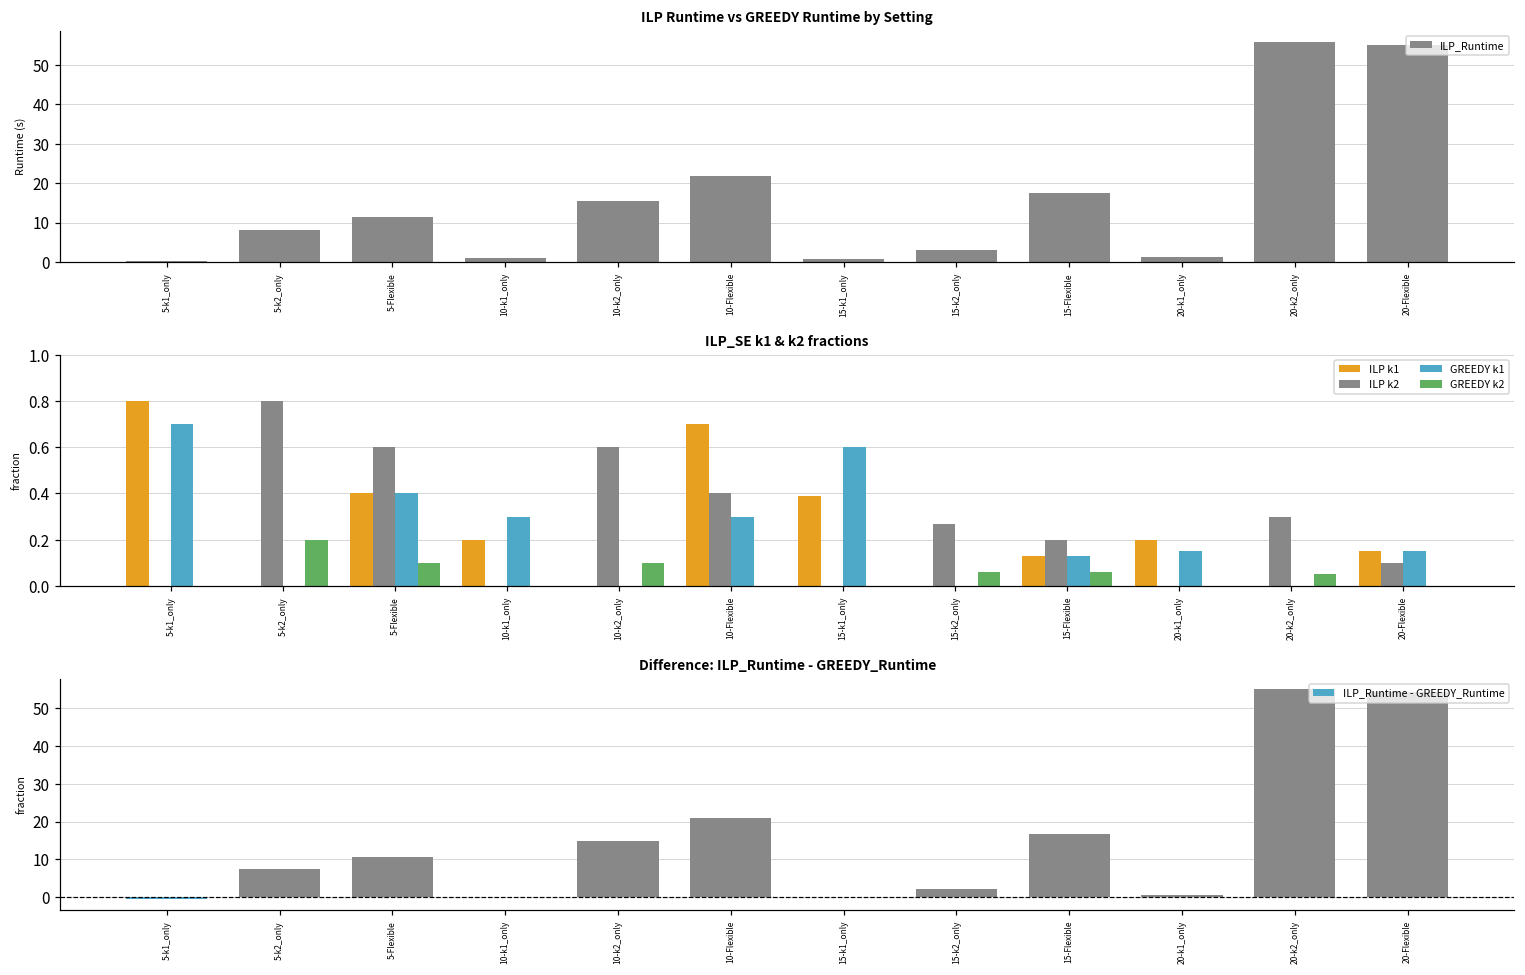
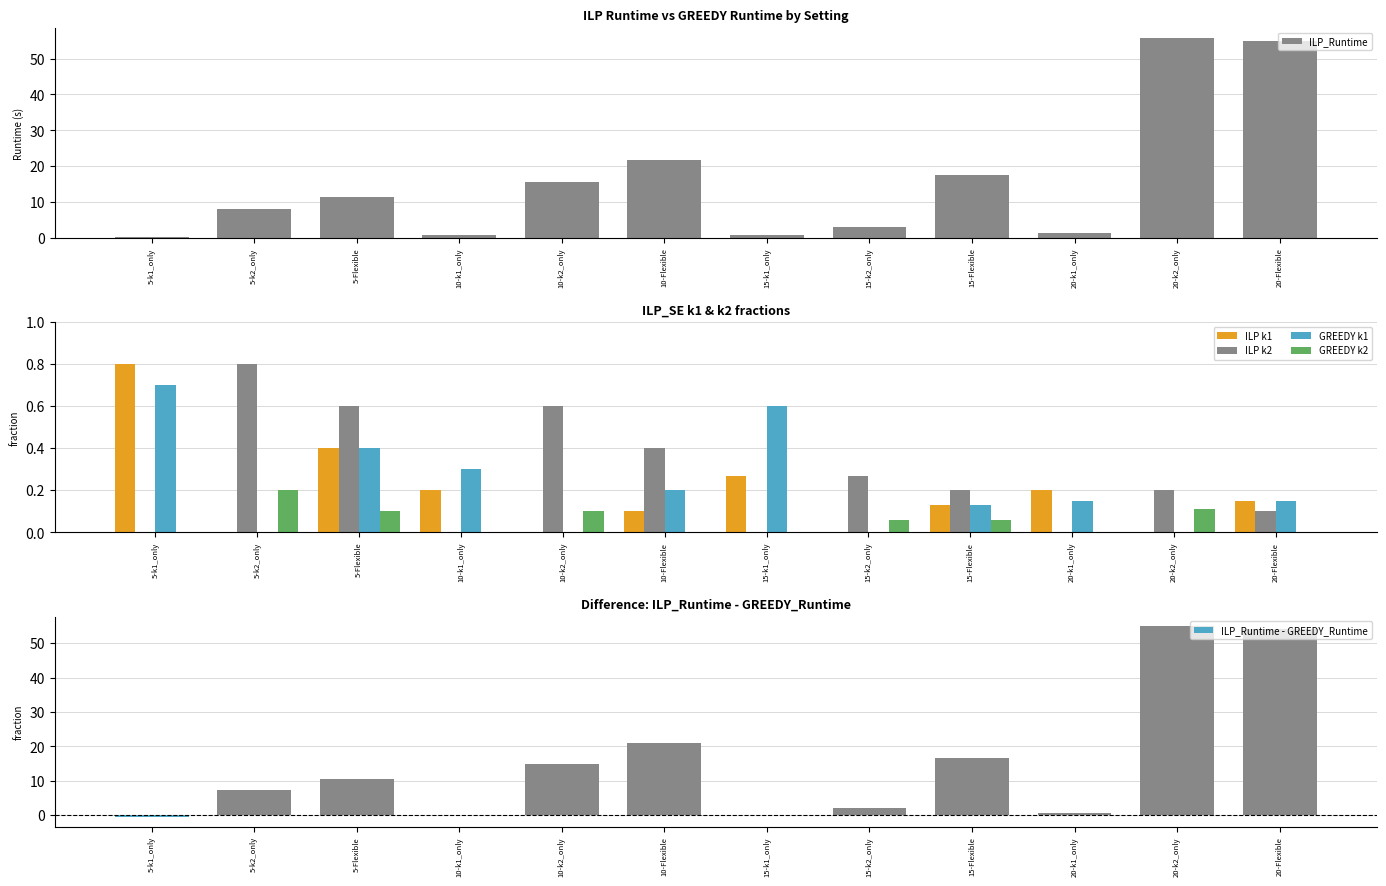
ILP_SE k1 & k2 fractions, ILP k1, 10-Flexible: 0.7 -> 0.1
ILP_SE k1 & k2 fractions, GREEDY k1, 10-Flexible: 0.3 -> 0.2
ILP_SE k1 & k2 fractions, ILP k1, 15-k1_only: 0.39 -> 0.27
ILP_SE k1 & k2 fractions, ILP k2, 20-k2_only: 0.3 -> 0.2
ILP_SE k1 & k2 fractions, GREEDY k2, 20-k2_only: 0.05 -> 0.11
